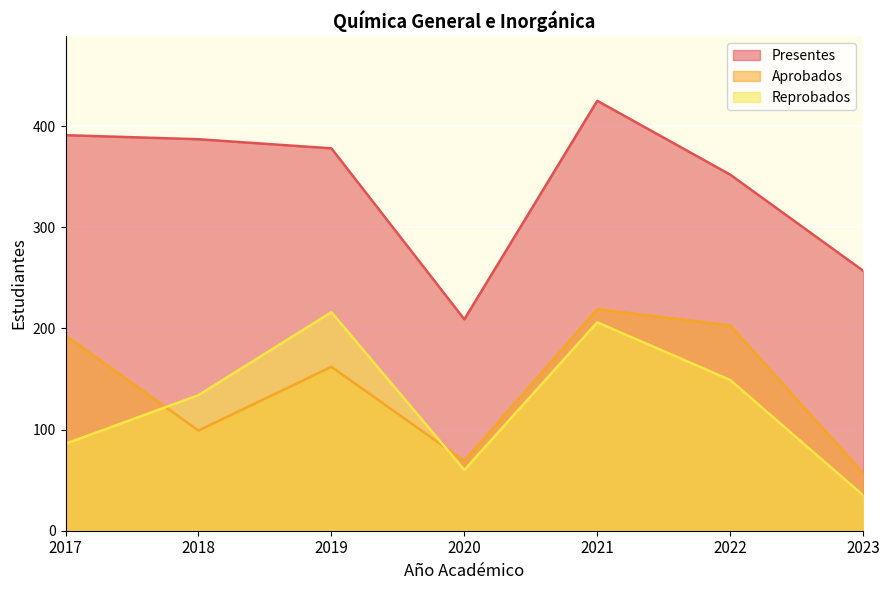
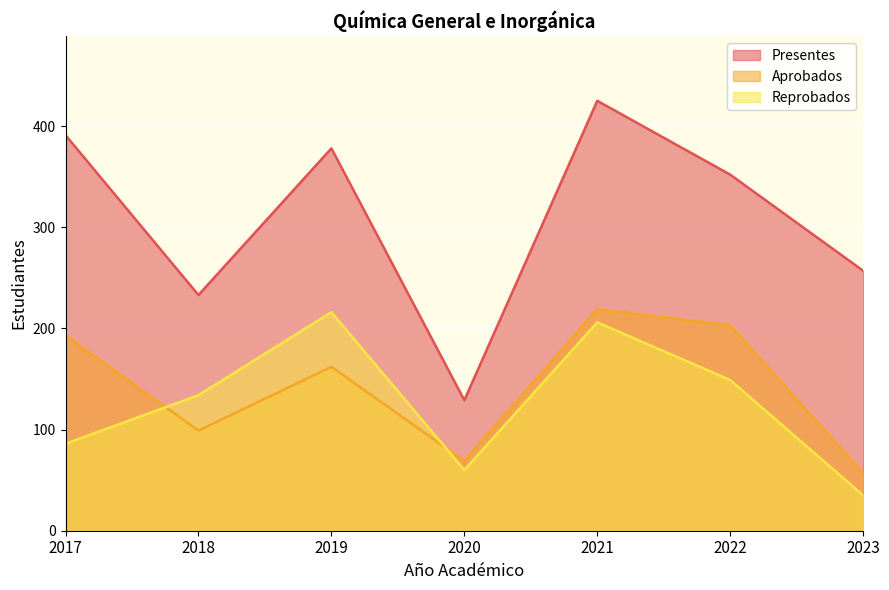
Presentes, 2018: 387 -> 233
Presentes, 2020: 209 -> 129
